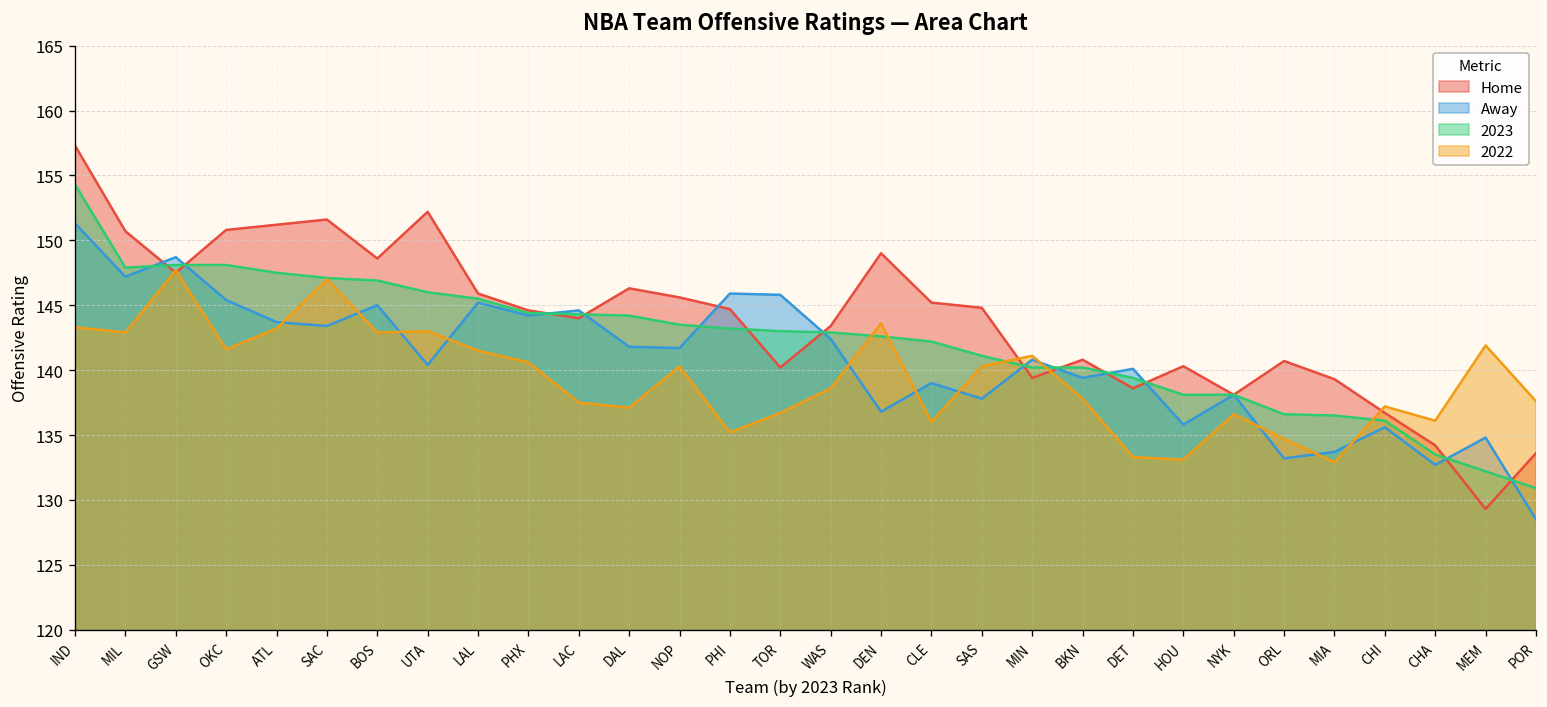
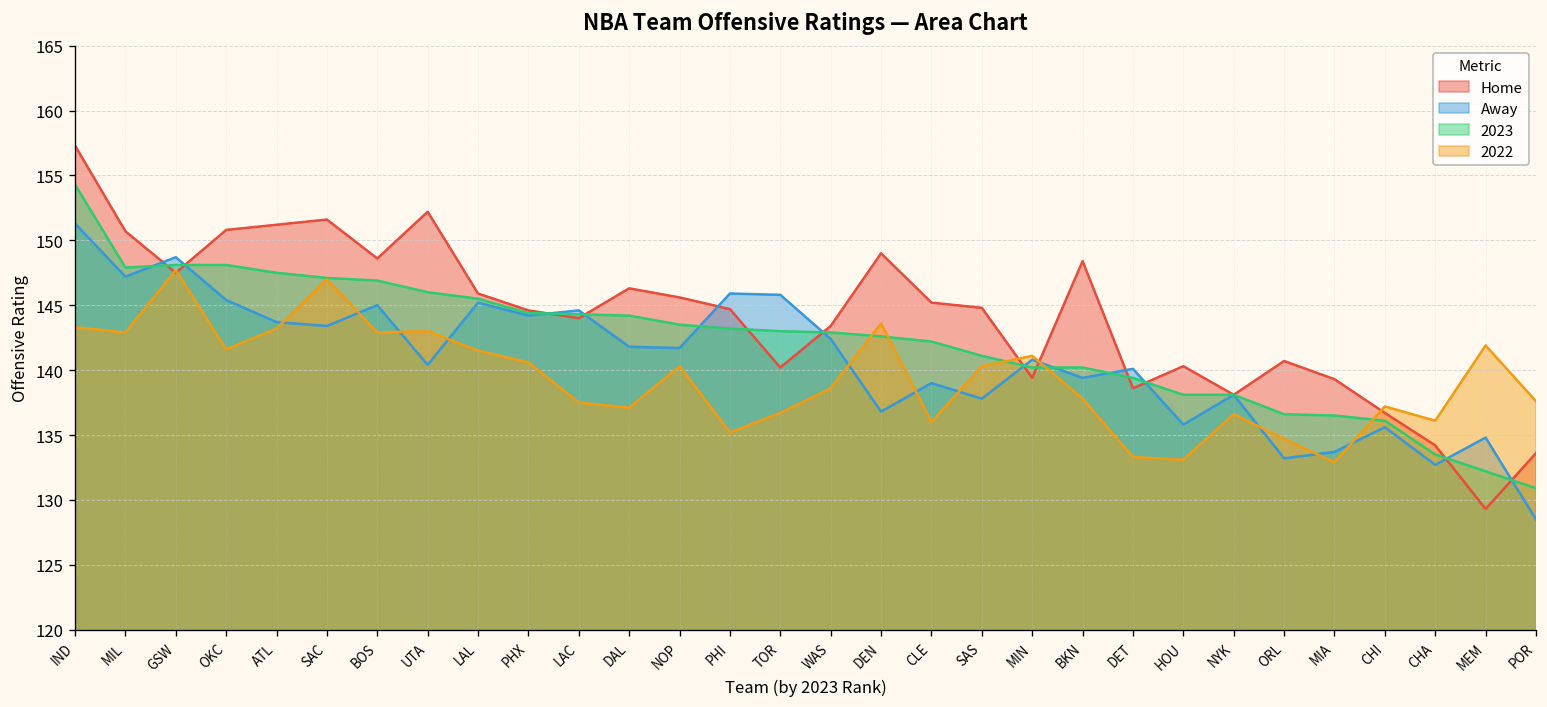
Home, BKN: 140.8 -> 148.4
